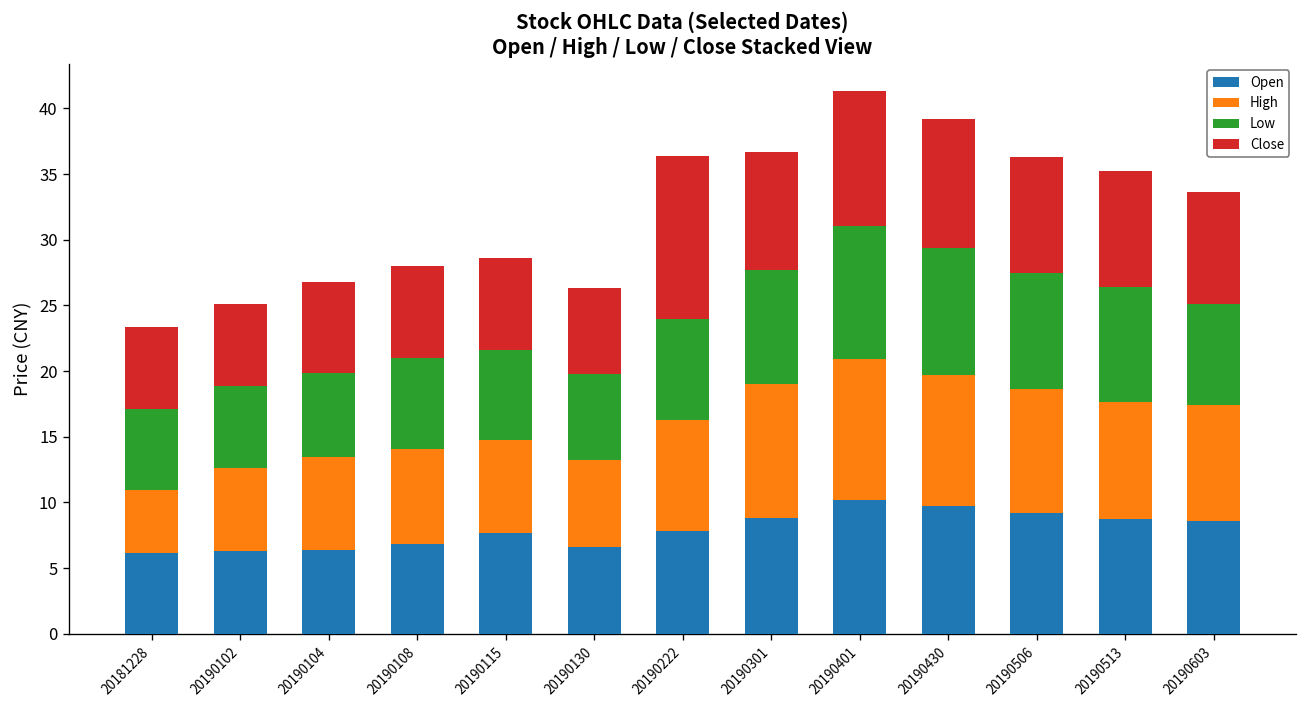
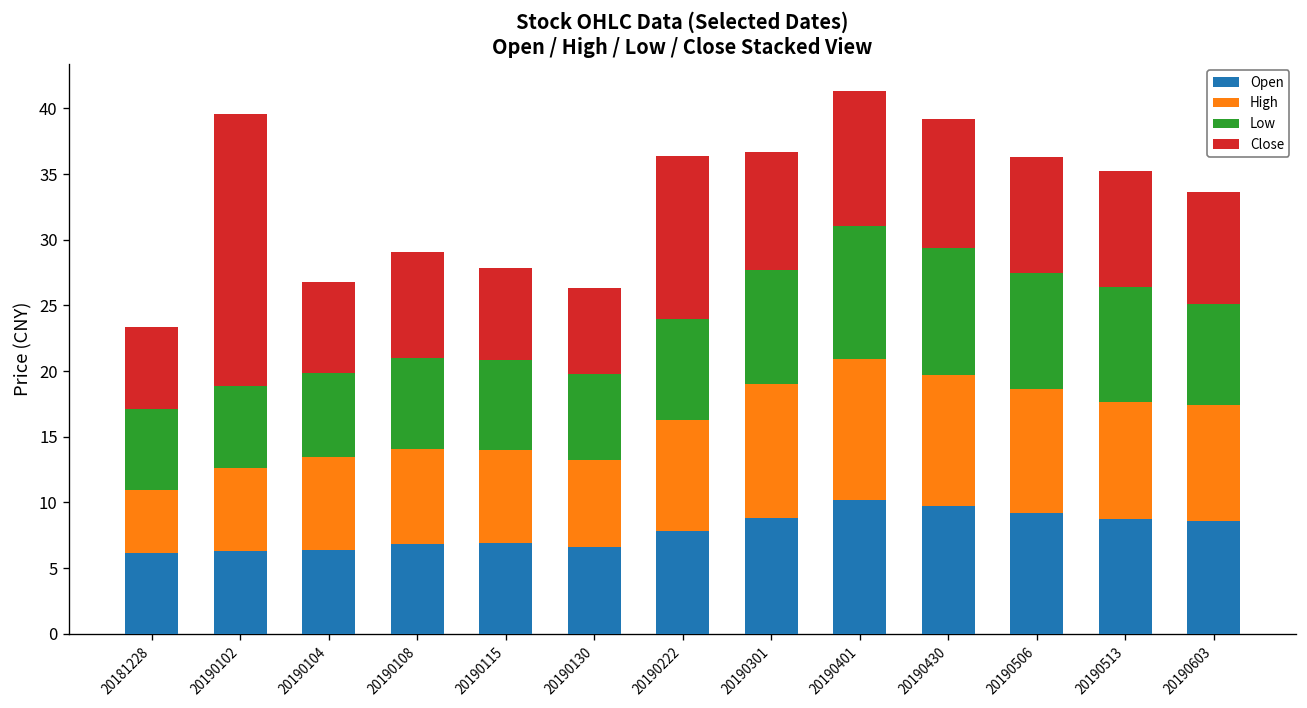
Close, 20190102: 6.3 -> 20.7
Close, 20190108: 7.1 -> 8.1
Open, 20190115: 7.7 -> 6.9
